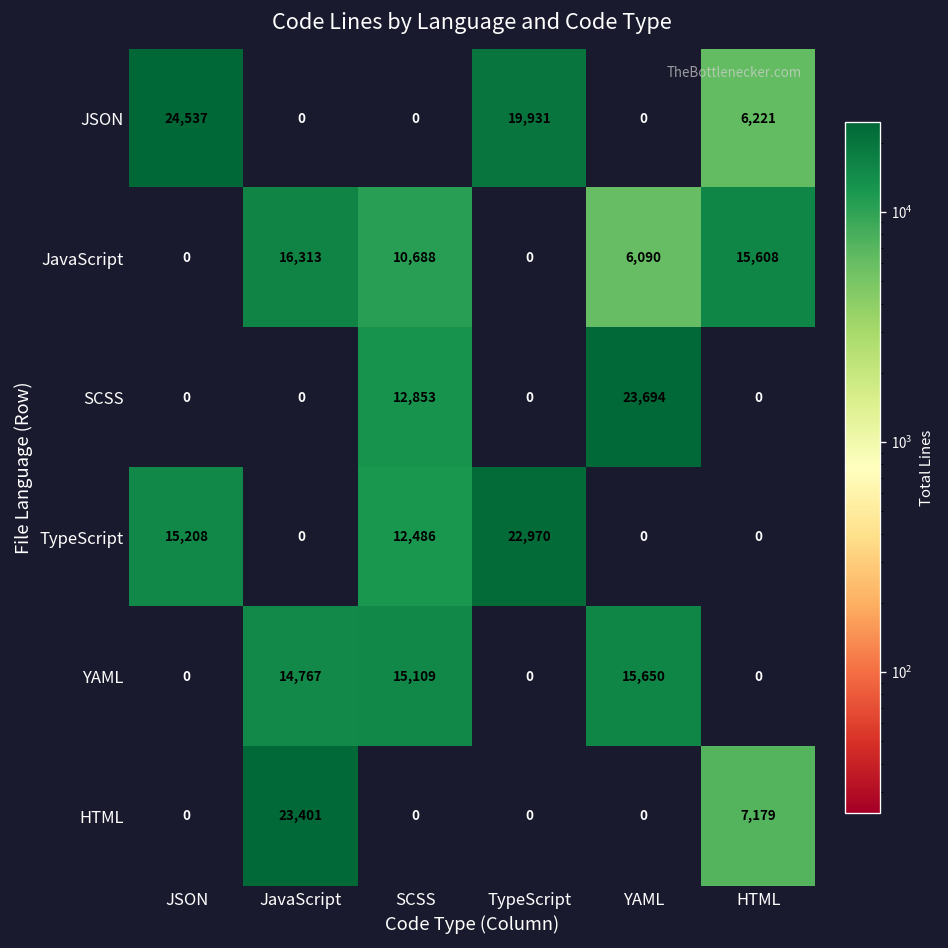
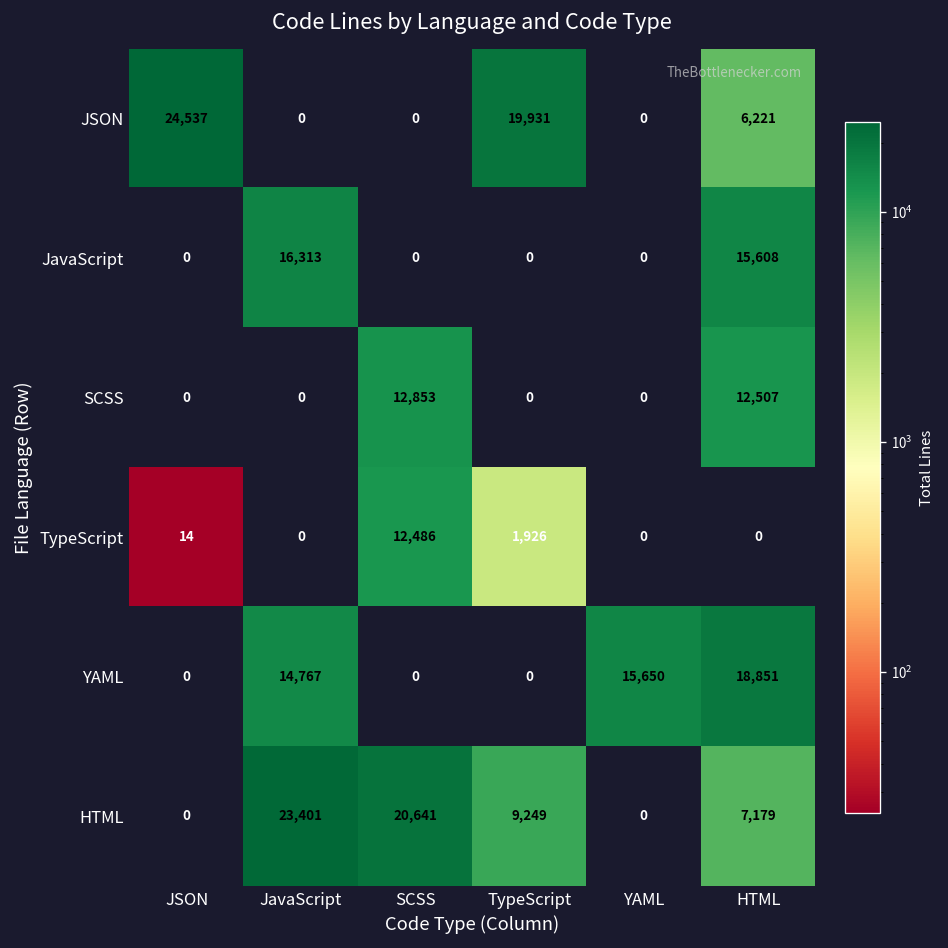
JavaScript, SCSS: 10,688 -> 0
JavaScript, YAML: 6,090 -> 0
SCSS, YAML: 23,694 -> 0
SCSS, HTML: 0 -> 12,507
TypeScript, JSON: 15,208 -> 14
TypeScript, TypeScript: 22,970 -> 1,926
YAML, SCSS: 15,109 -> 0
YAML, HTML: 0 -> 18,851
HTML, SCSS: 0 -> 20,641
HTML, TypeScript: 0 -> 9,249
